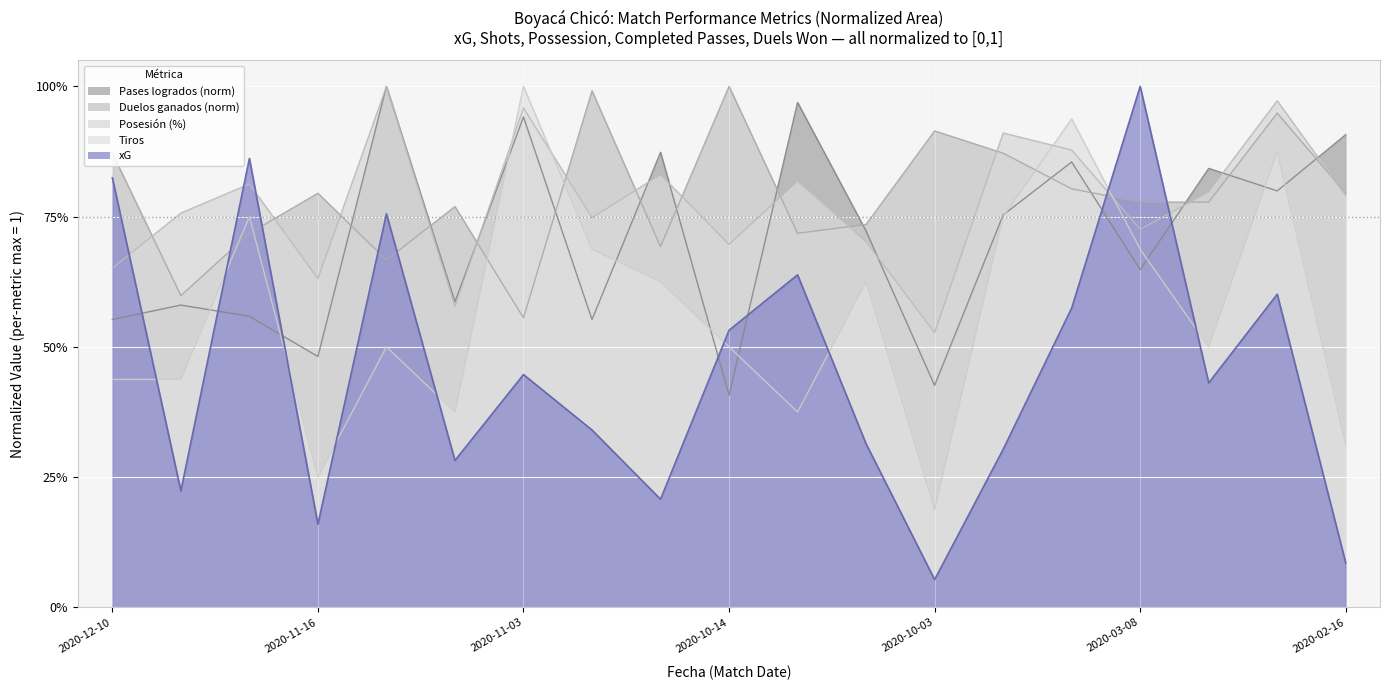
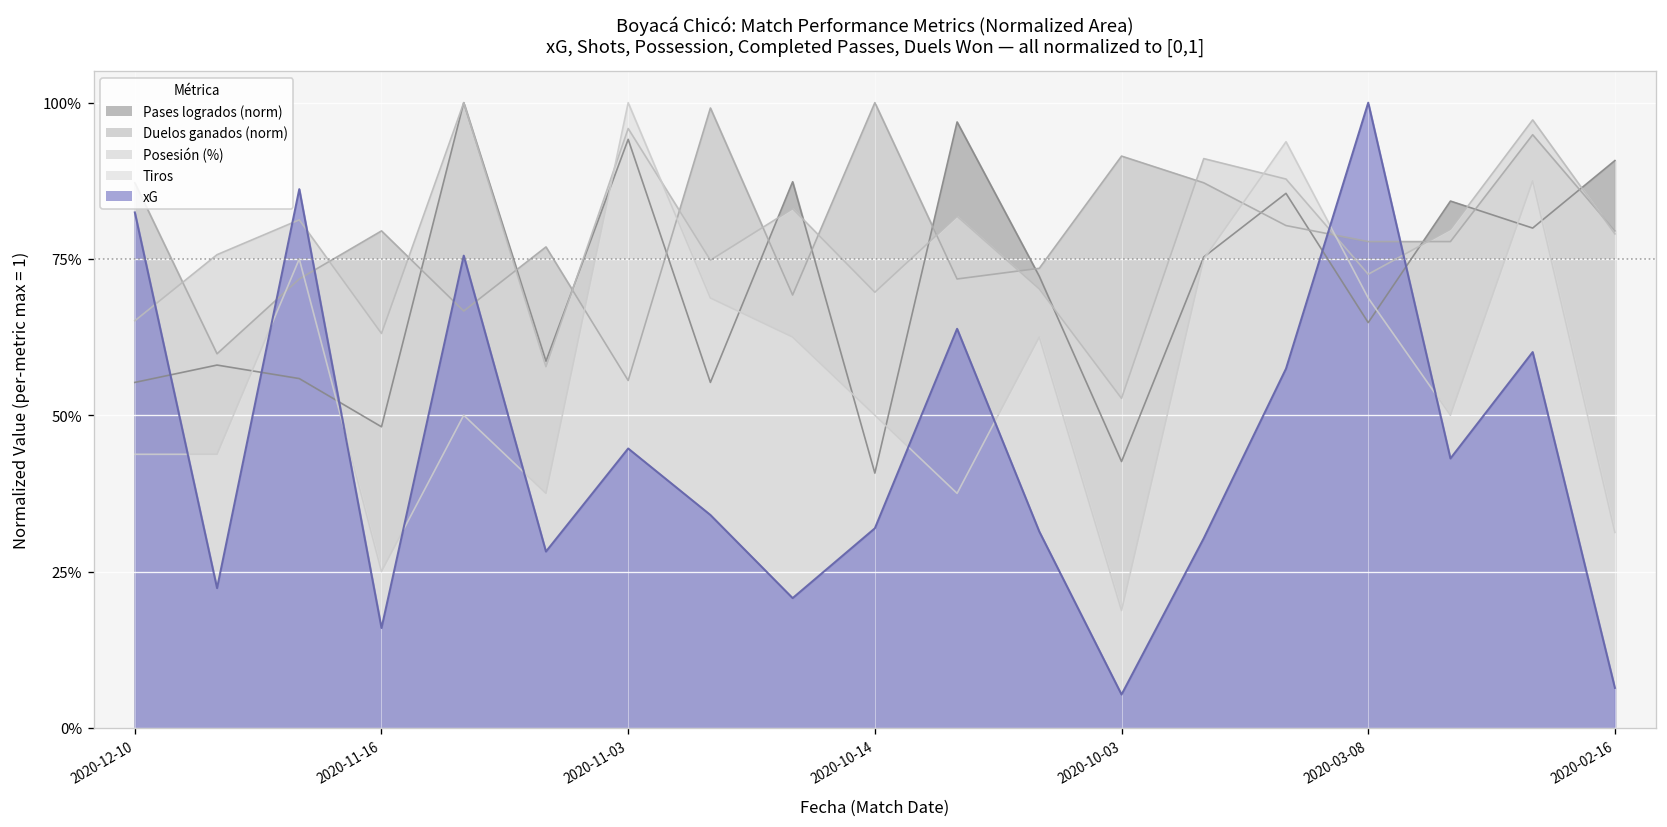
xG, 2020-10-14: 53% -> 32%
xG, 2020-02-16: 9% -> 6%
